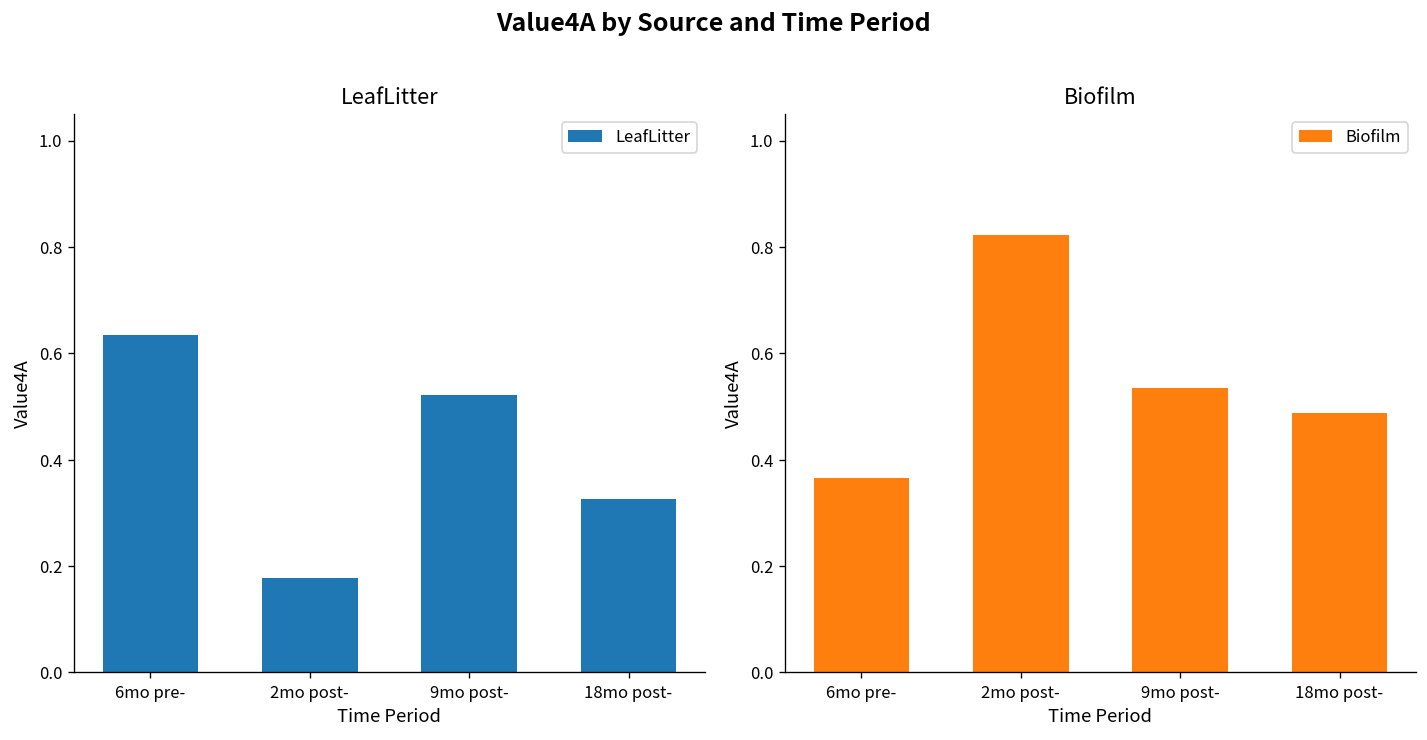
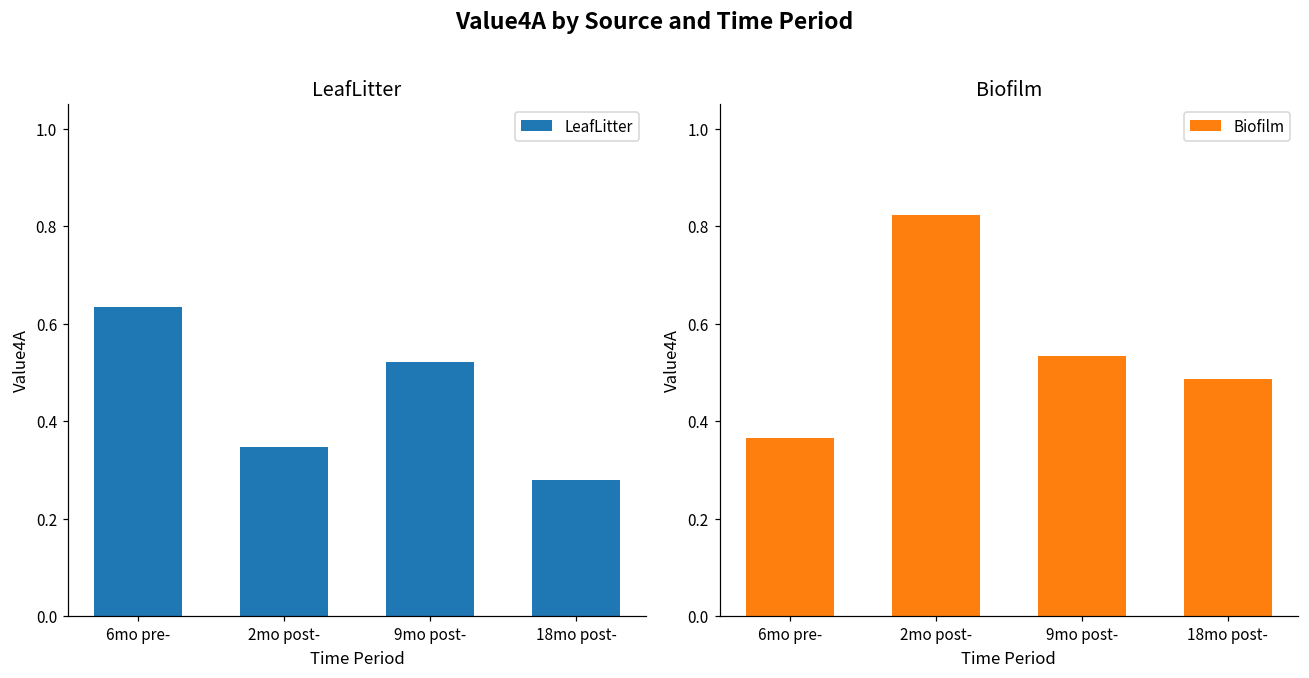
LeafLitter, 2mo post-: 0.18 -> 0.35
LeafLitter, 18mo post-: 0.33 -> 0.28
